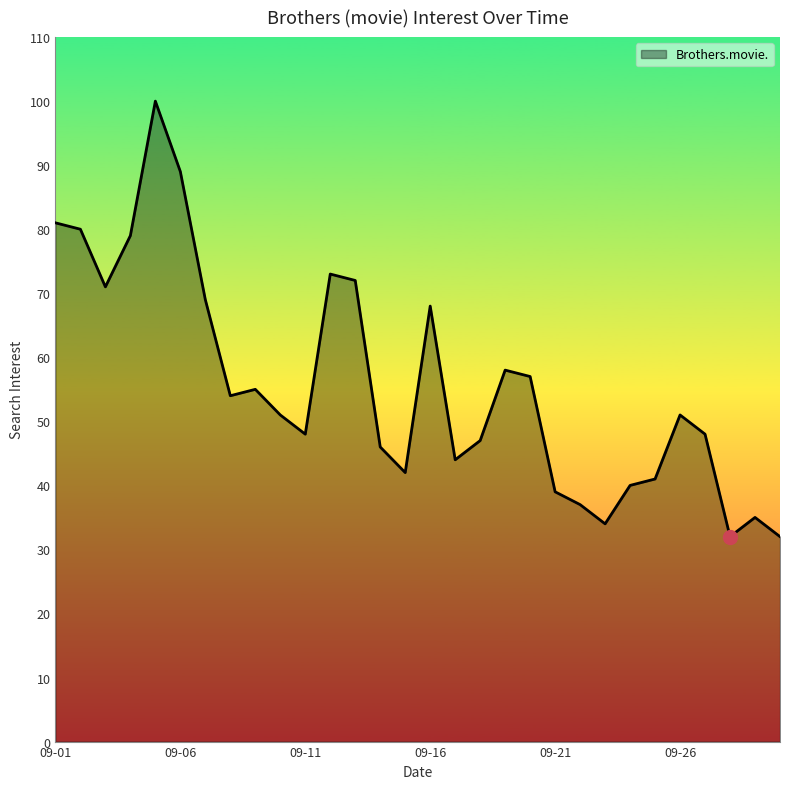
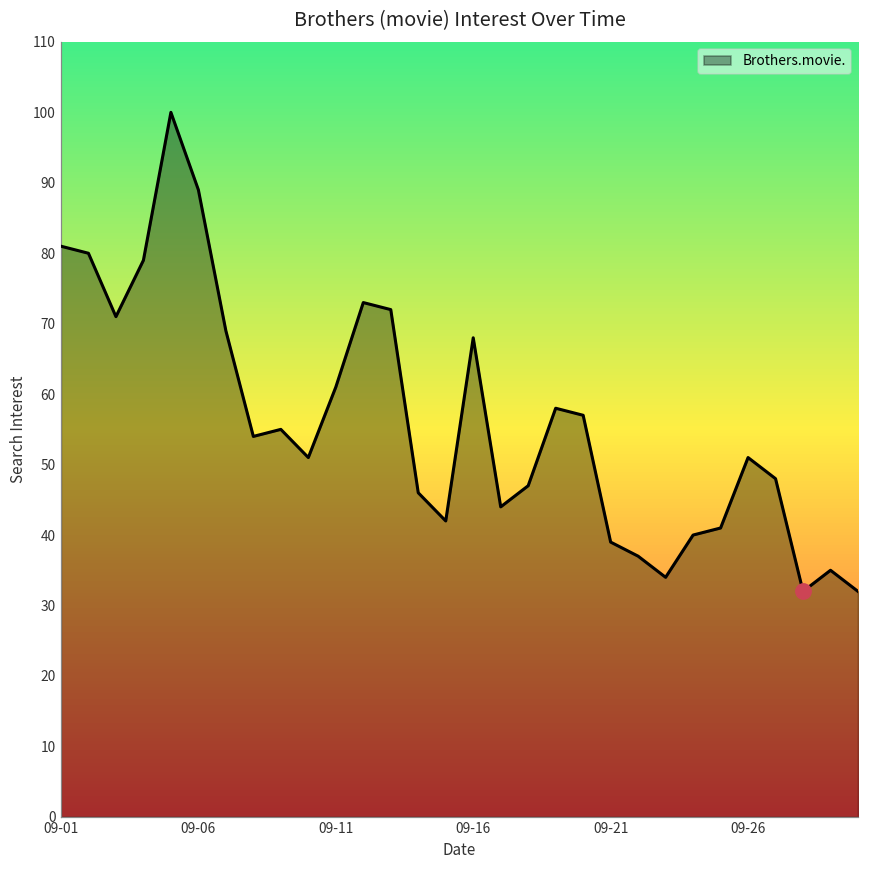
Brothers.movie., 09-11: 48 -> 61
